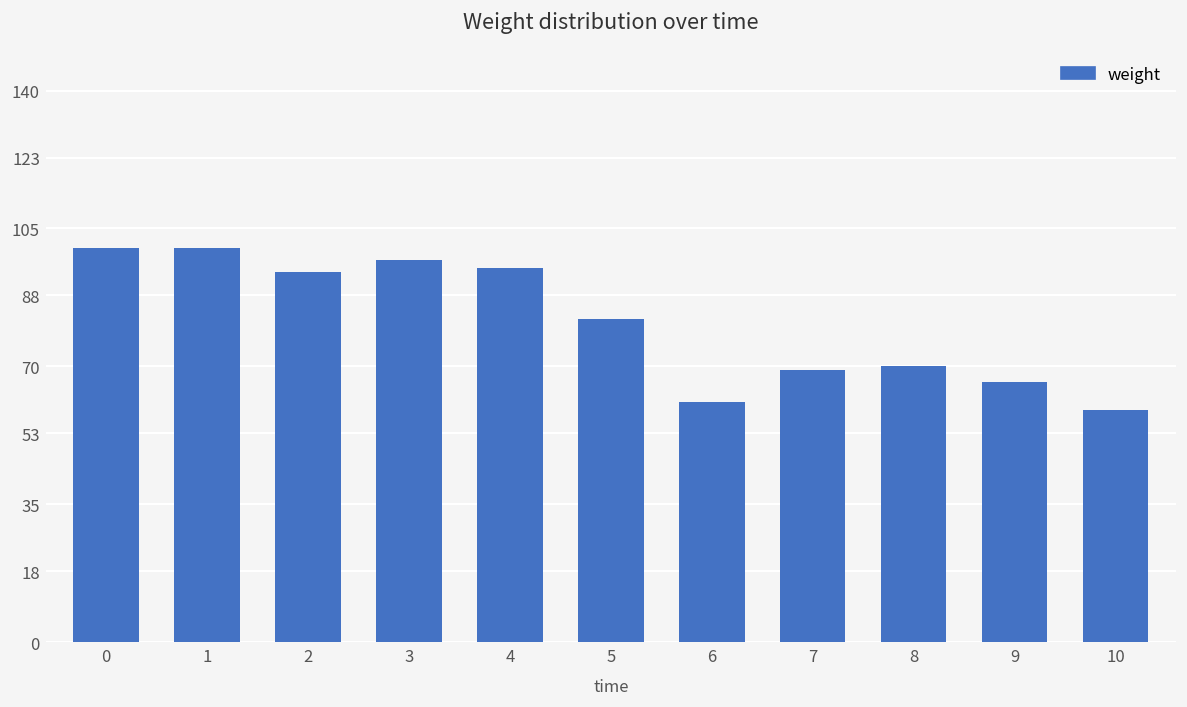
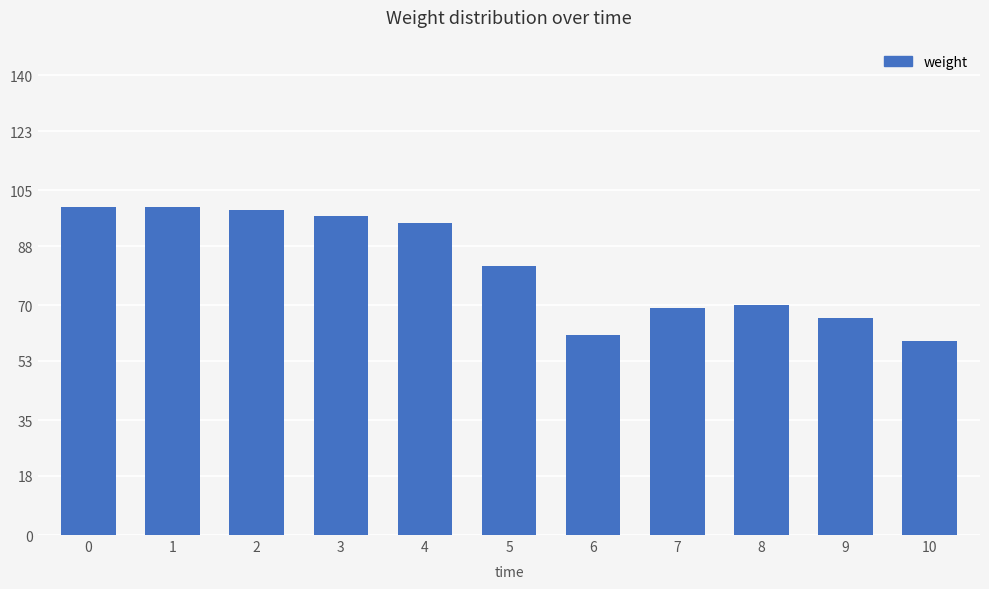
2: 94 -> 99
